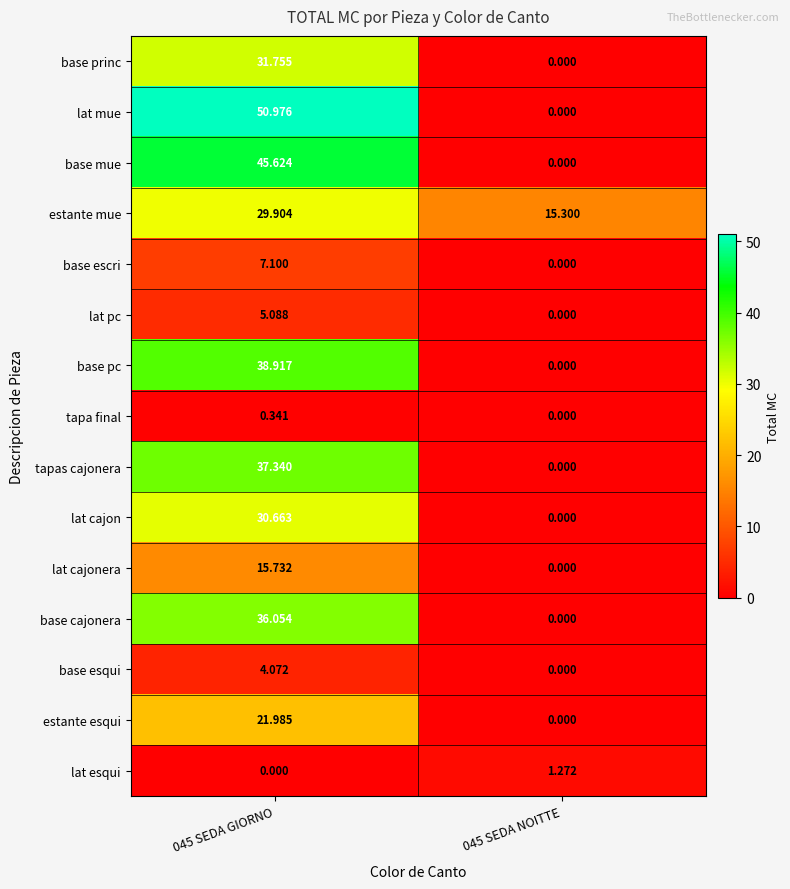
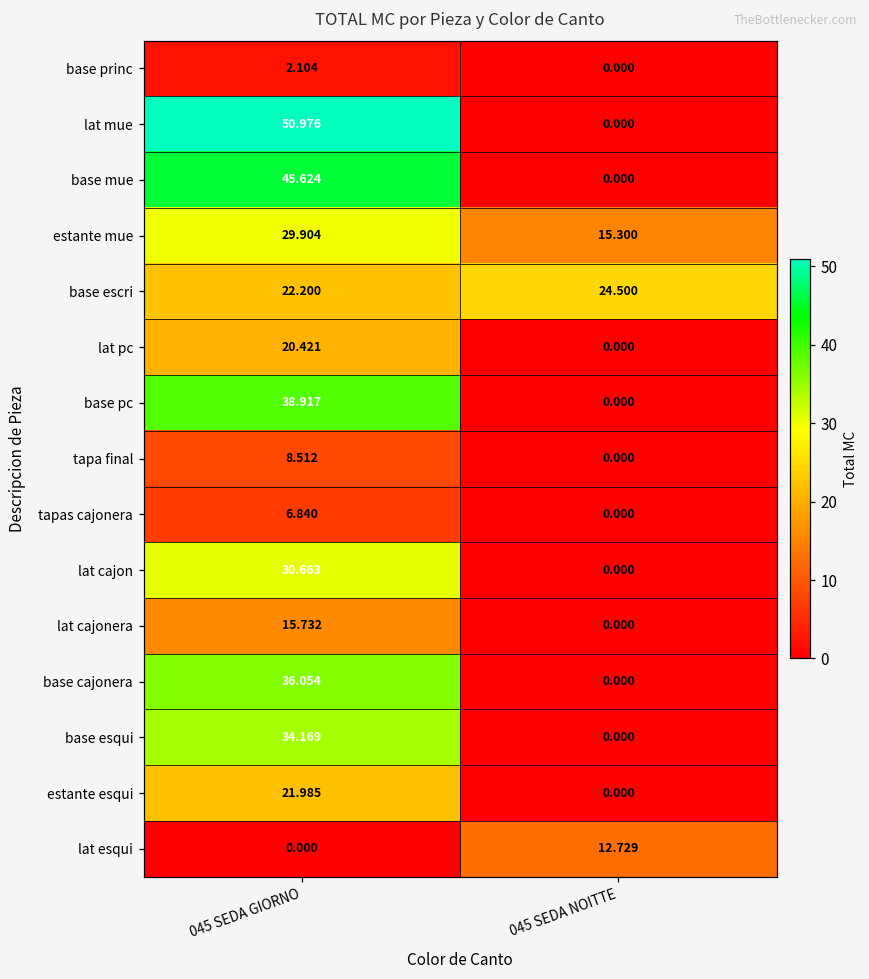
base princ, 045 SEDA GIORNO: 31.755 -> 2.104
base escri, 045 SEDA GIORNO: 7.100 -> 22.200
base escri, 045 SEDA NOITTE: 0.000 -> 24.500
lat pc, 045 SEDA GIORNO: 5.088 -> 20.421
tapa final, 045 SEDA GIORNO: 0.341 -> 8.512
tapas cajonera, 045 SEDA GIORNO: 37.340 -> 6.840
base esqui, 045 SEDA GIORNO: 4.072 -> 34.169
lat esqui, 045 SEDA NOITTE: 1.272 -> 12.729
